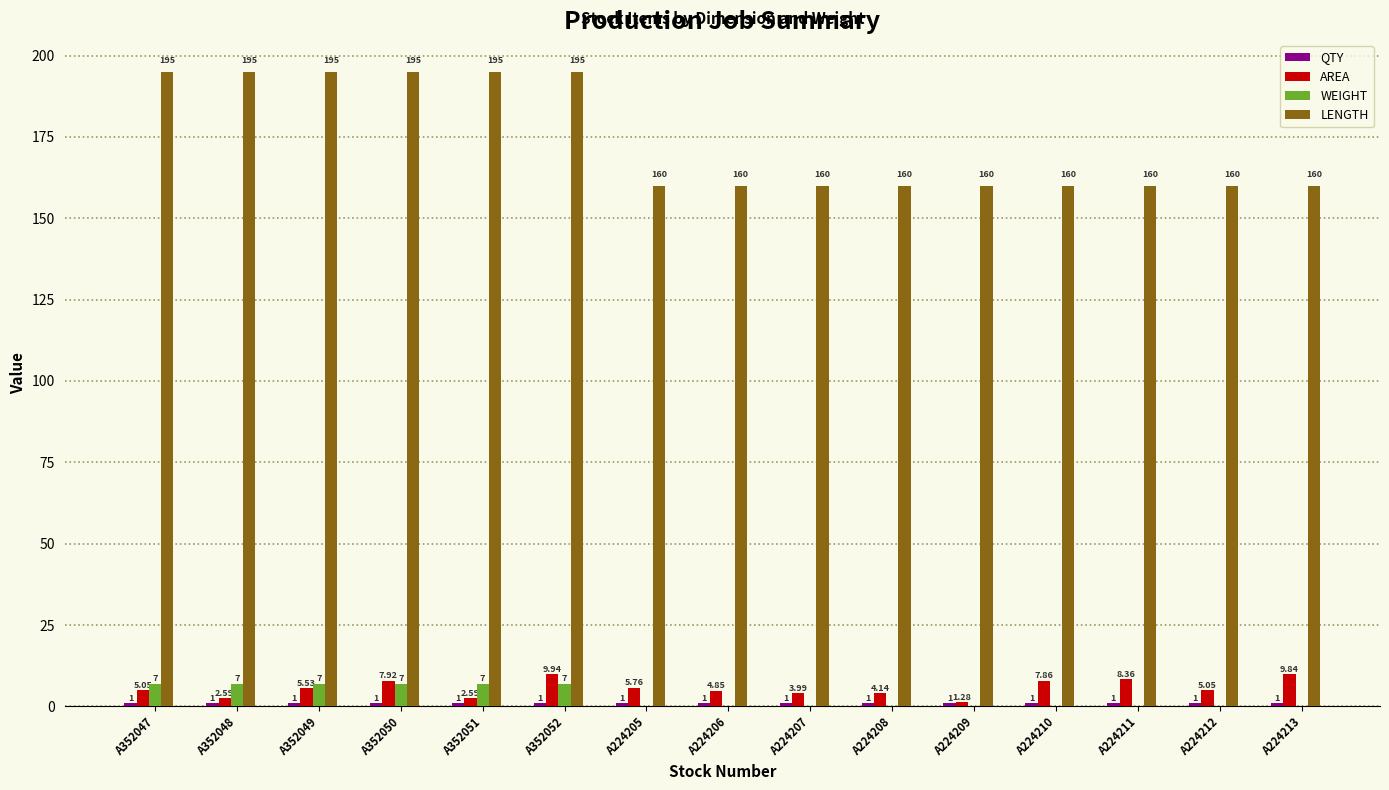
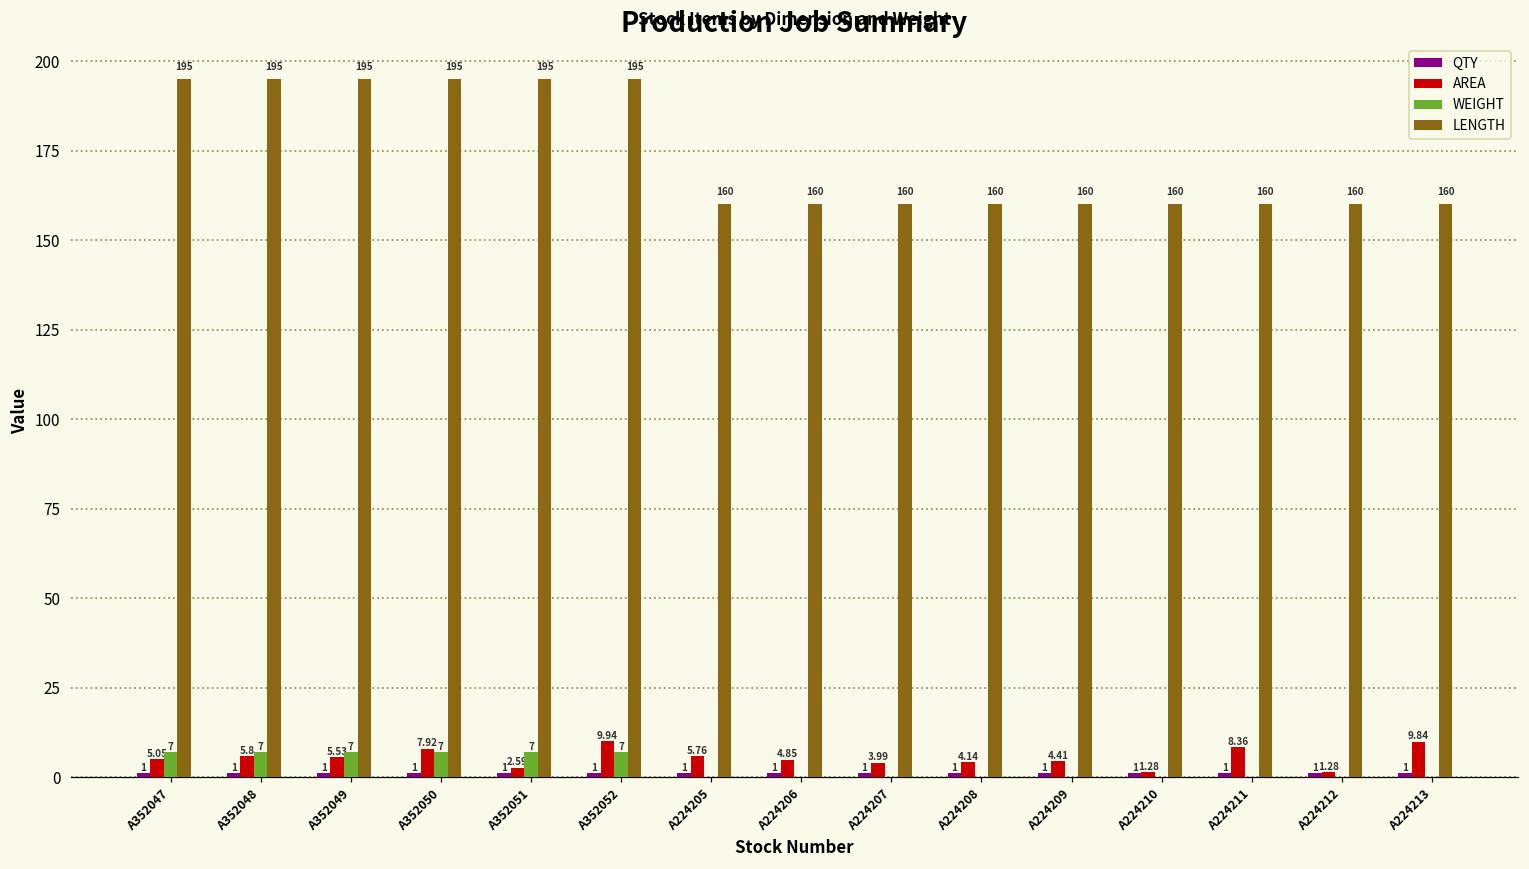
AREA, A352048: 2.59 -> 5.8
AREA, A224209: 1.28 -> 4.41
AREA, A224210: 7.86 -> 1.28
AREA, A224212: 5.05 -> 1.28
